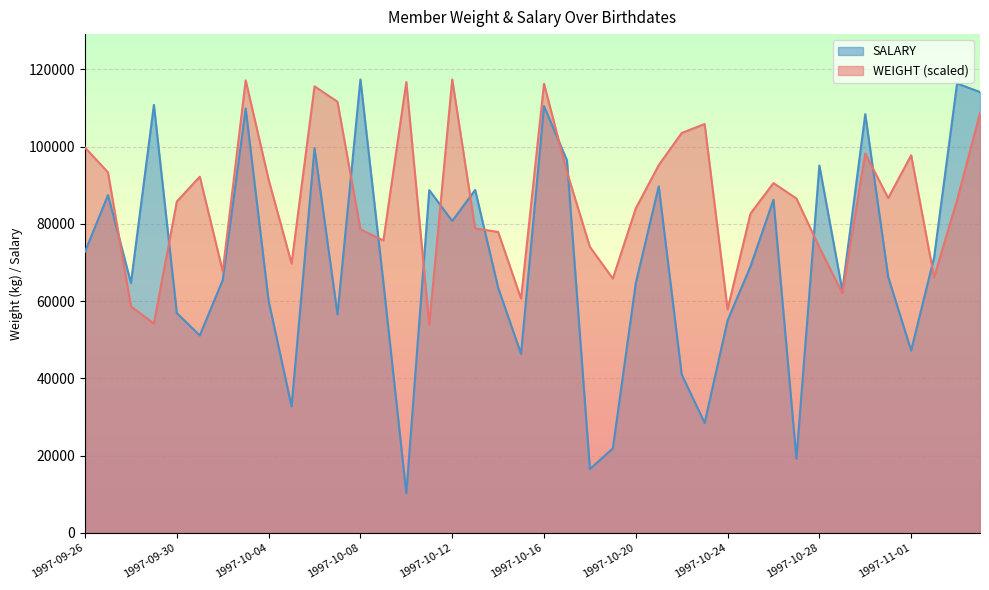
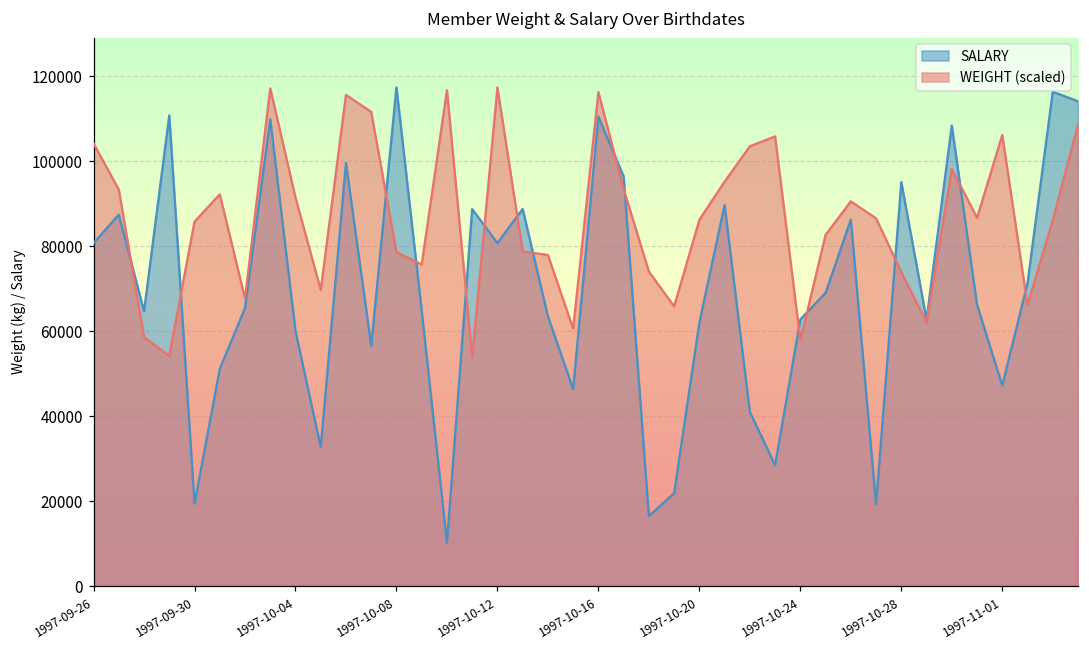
SALARY, 1997-09-26: 73000 -> 81000
WEIGHT (scaled), 1997-09-26: 100000 -> 104000
SALARY, 1997-09-30: 57000 -> 19000
SALARY, 1997-10-20: 65000 -> 62000
WEIGHT (scaled), 1997-10-20: 84000 -> 86000
SALARY, 1997-10-24: 55000 -> 63000
WEIGHT (scaled), 1997-11-01: 98000 -> 106000
